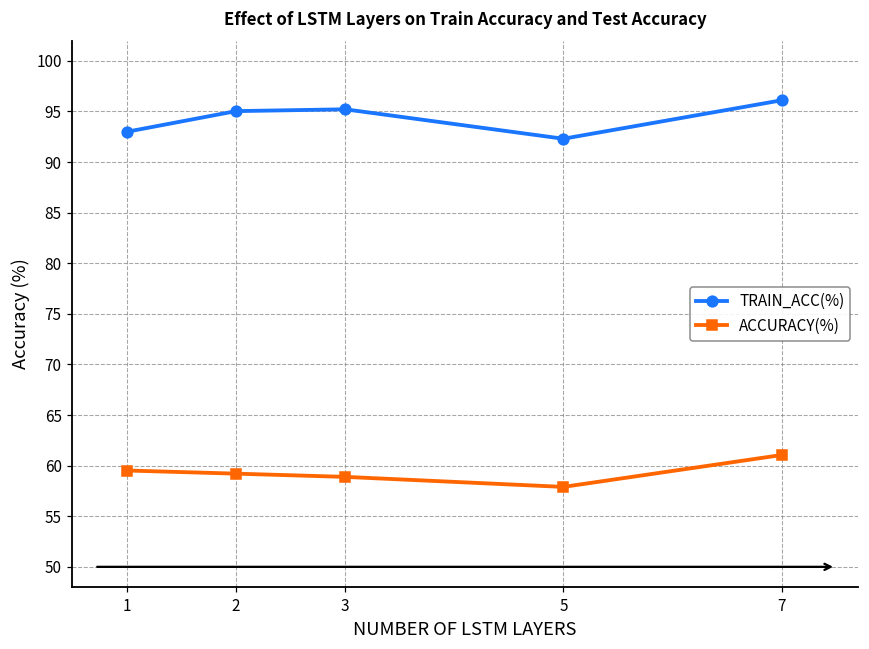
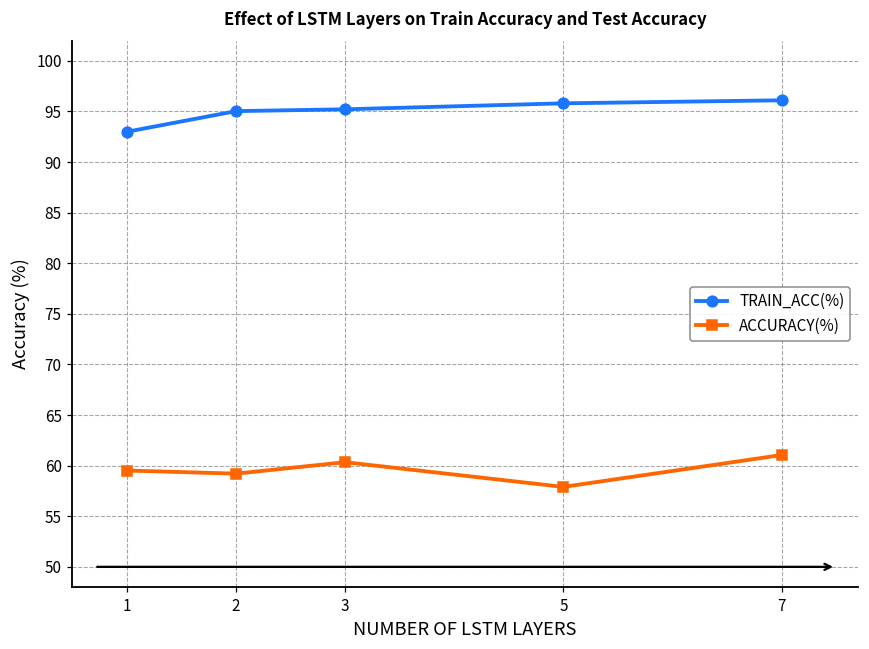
ACCURACY(%), 3: 59 -> 60
TRAIN_ACC(%), 5: 92 -> 96
